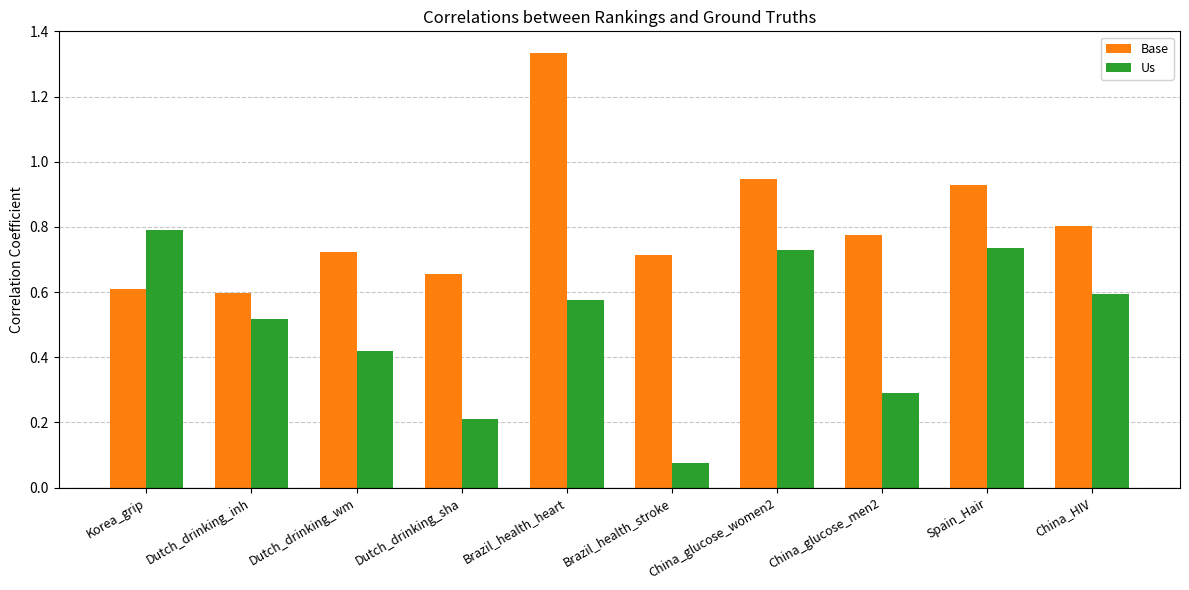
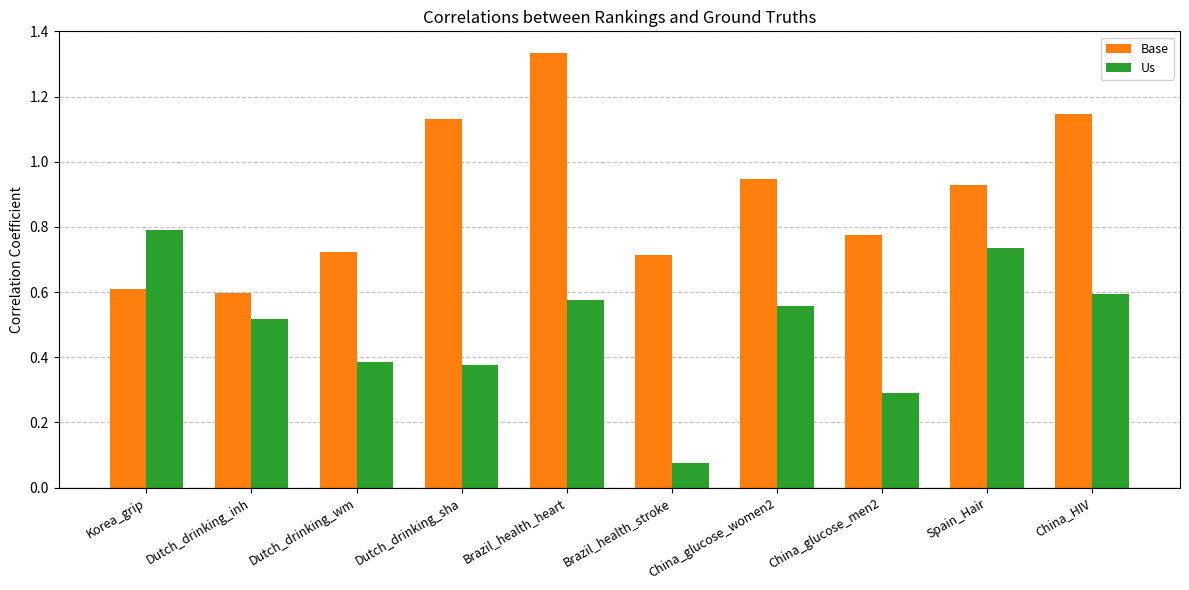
Us, Dutch_drinking_wm: 0.42 -> 0.39
Base, Dutch_drinking_sha: 0.66 -> 1.13
Us, Dutch_drinking_sha: 0.21 -> 0.38
Us, China_glucose_women2: 0.73 -> 0.56
Base, China_HIV: 0.80 -> 1.15
